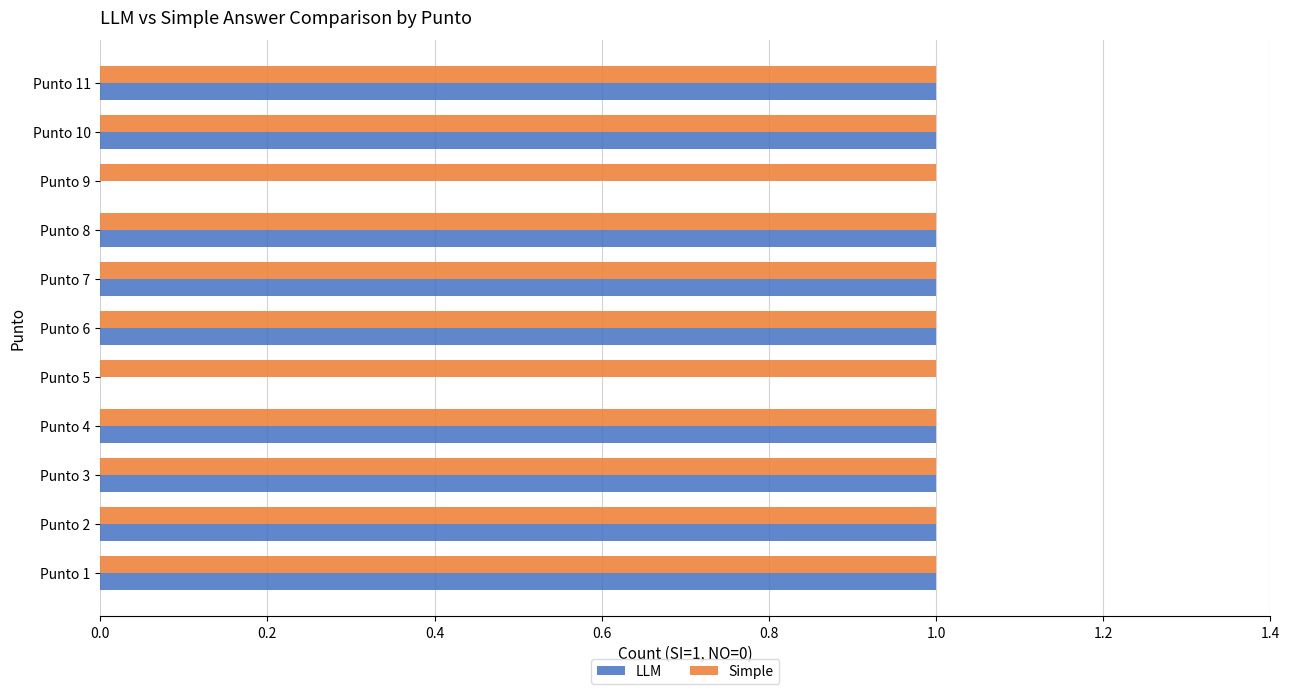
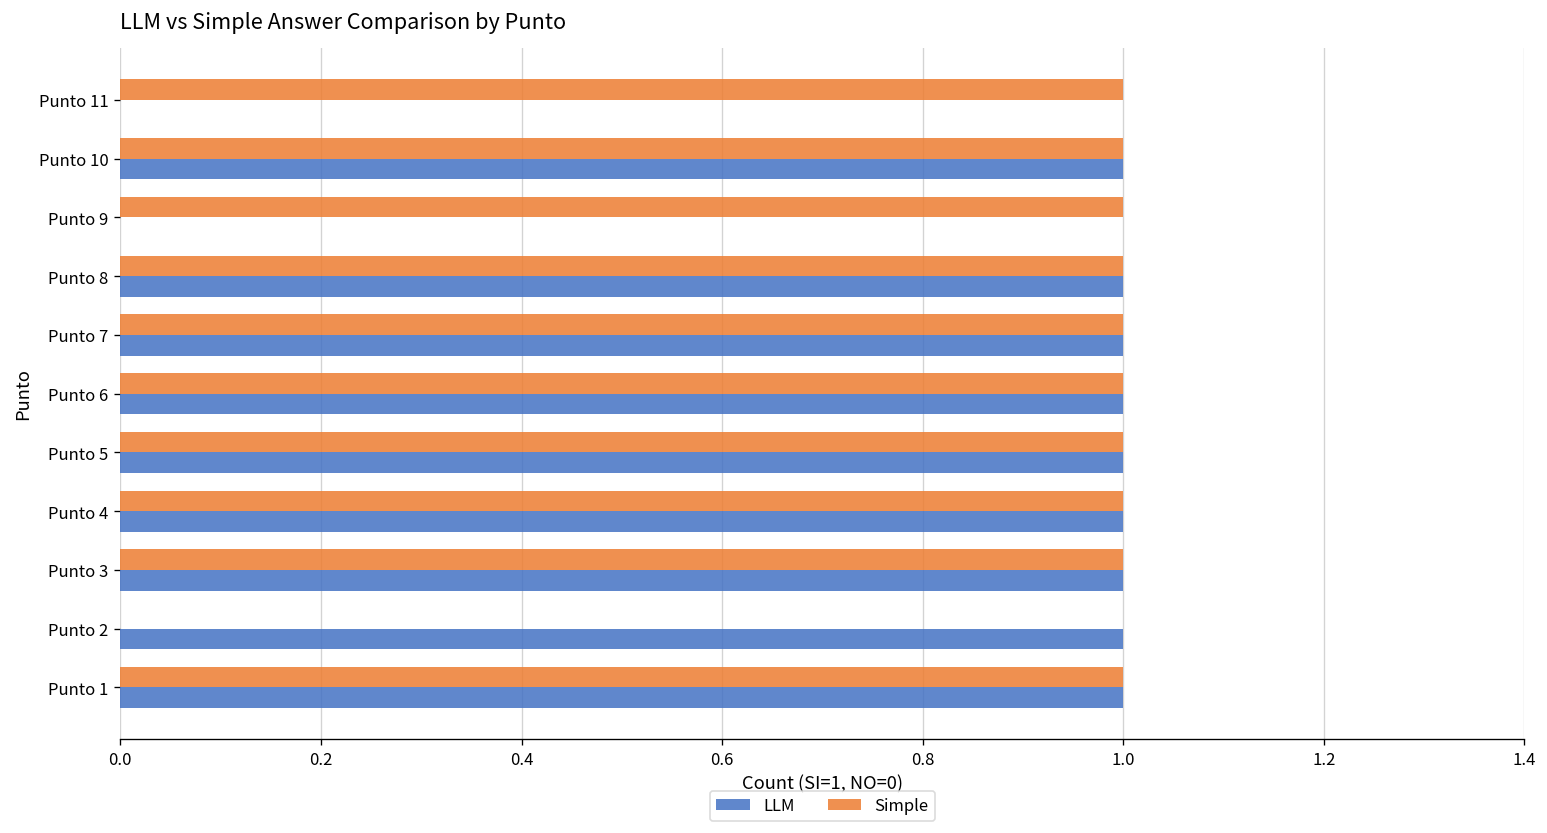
LLM, Punto 11: 1 -> 0
LLM, Punto 5: 0 -> 1
Simple, Punto 2: 1 -> 0
